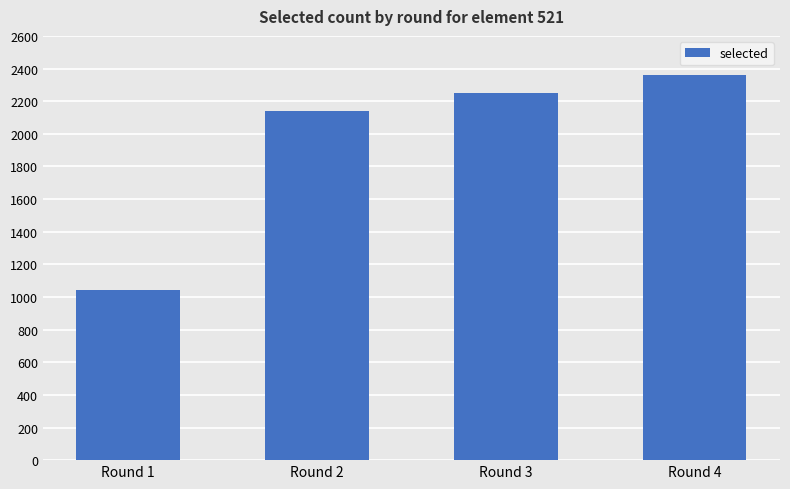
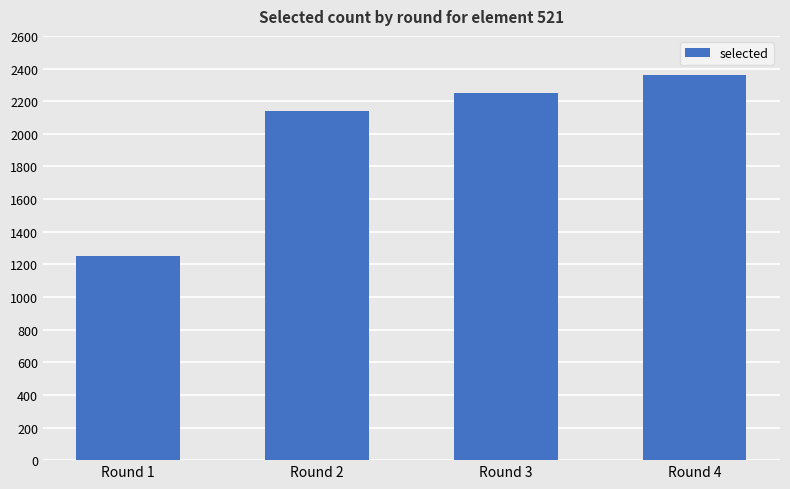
Round 1: 1040 -> 1250
